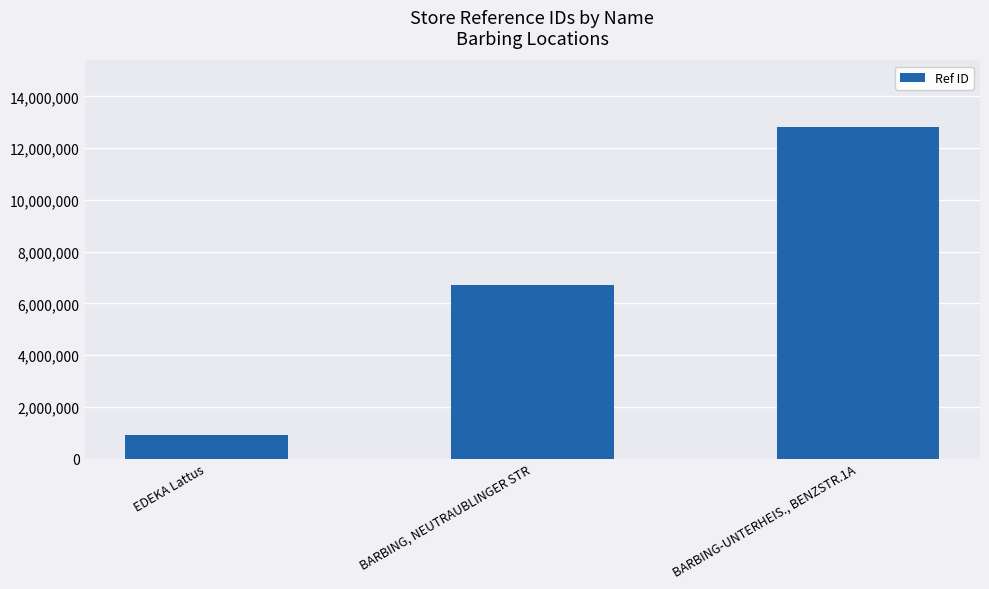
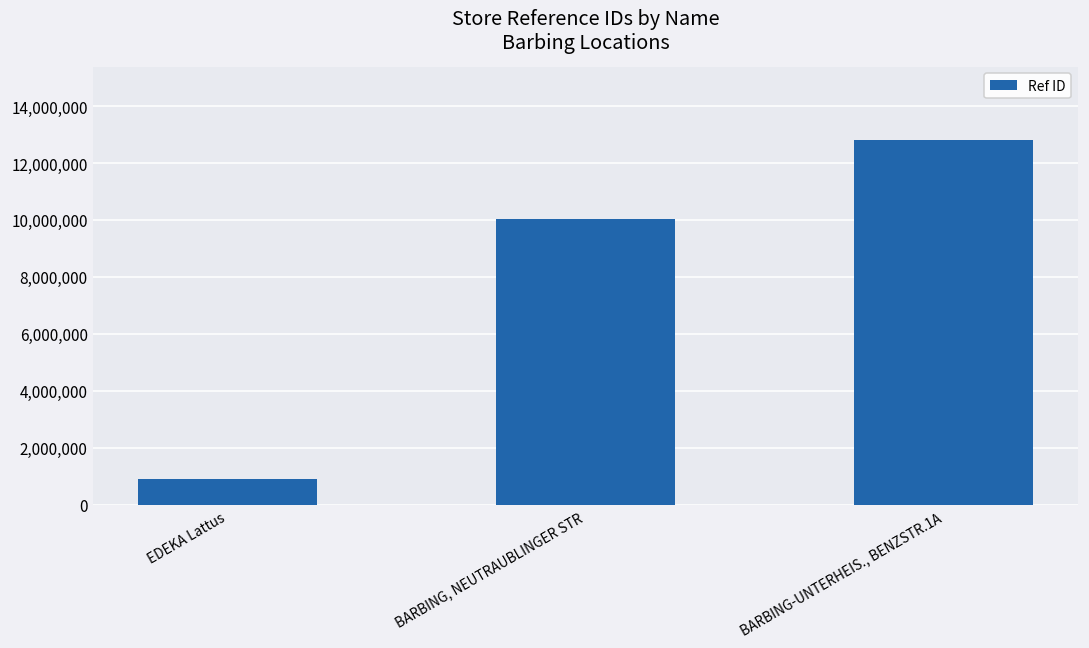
BARBING, NEUTRAUBLINGER STR: 6,700,000 -> 10,000,000
